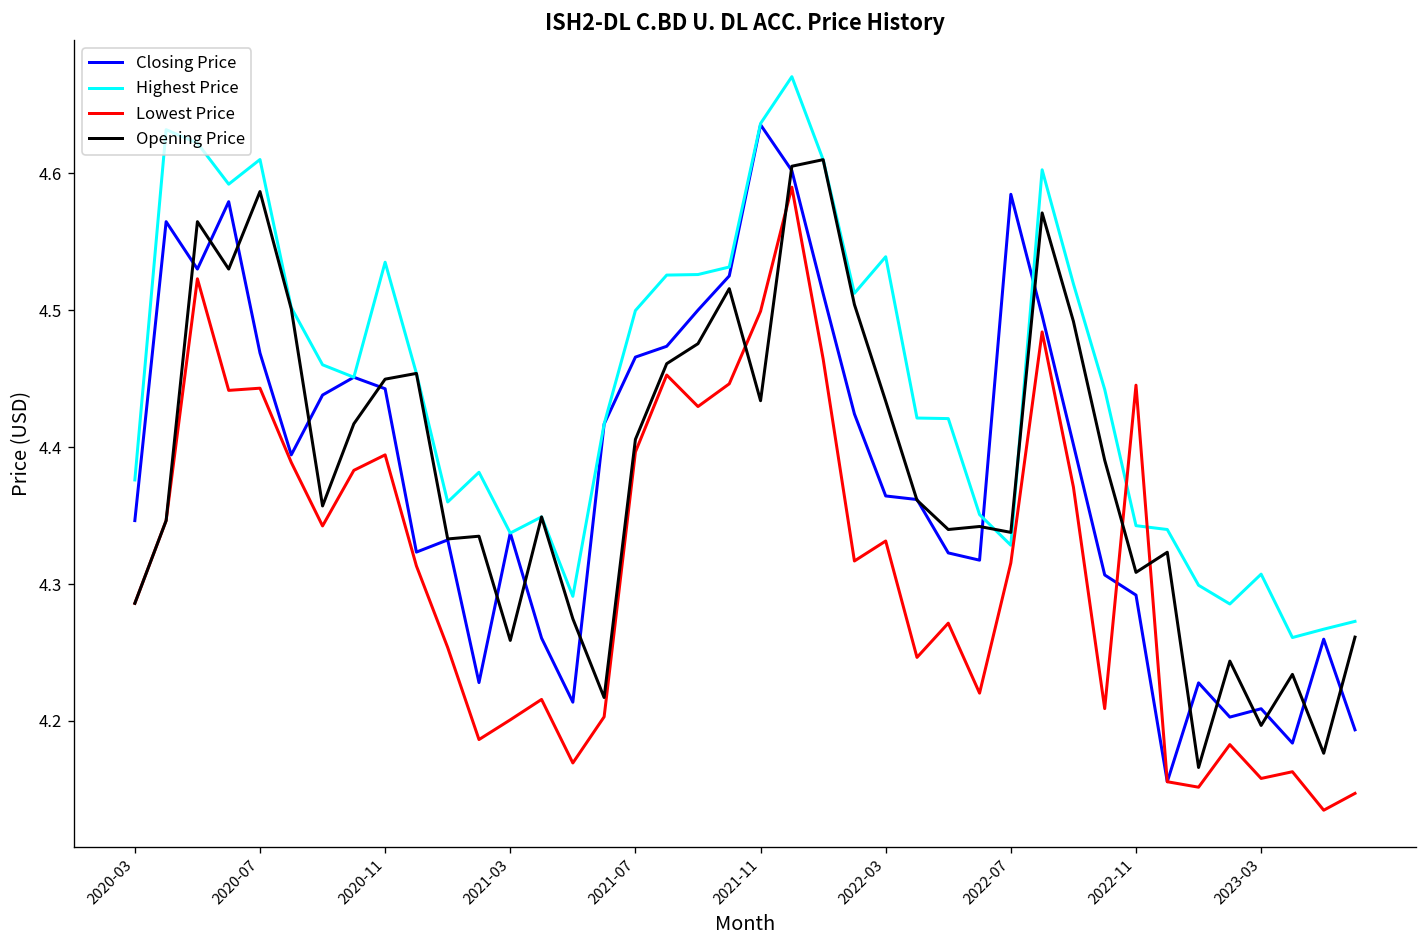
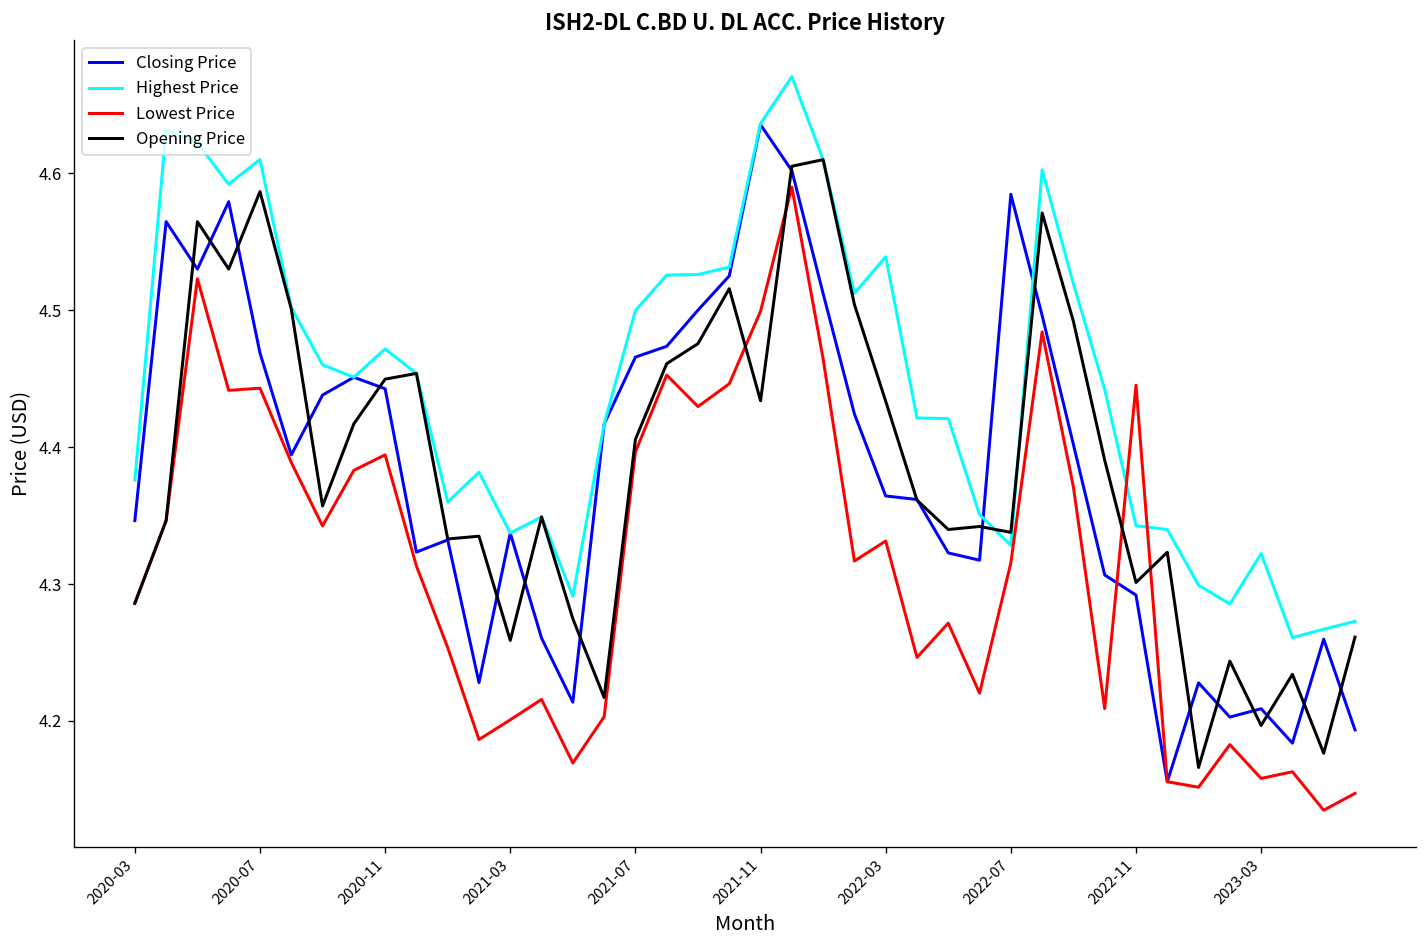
Highest Price, 2020-11: 4.535 -> 4.472
Opening Price, 2022-11: 4.308 -> 4.301
Highest Price, 2023-03: 4.307 -> 4.322
